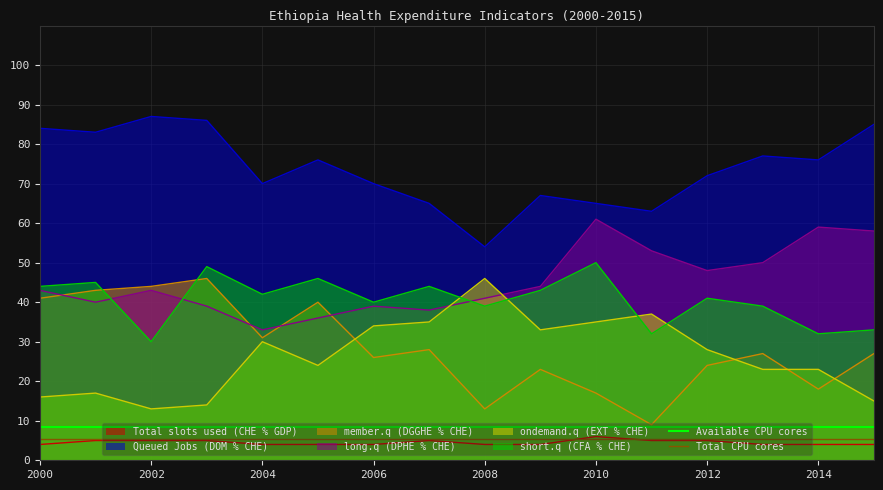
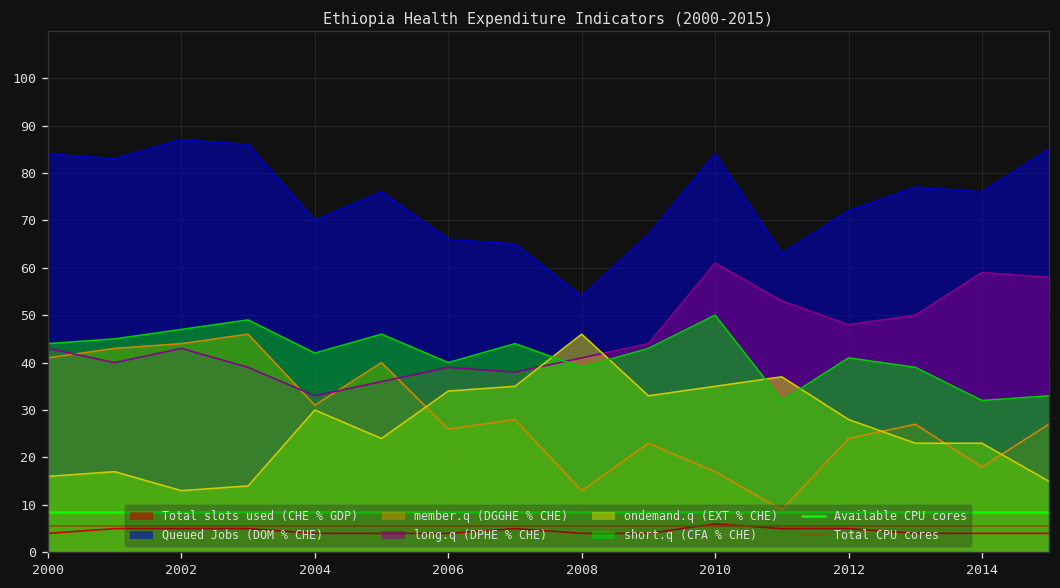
short.q (CFA % CHE), 2002: 30 -> 47
Queued Jobs (DOM % CHE), 2006: 70 -> 66
Queued Jobs (DOM % CHE), 2010: 65 -> 84
